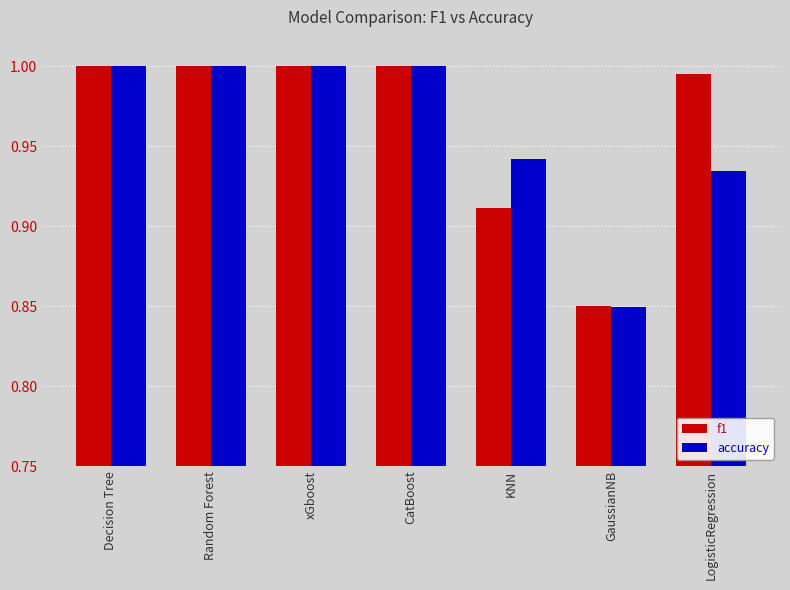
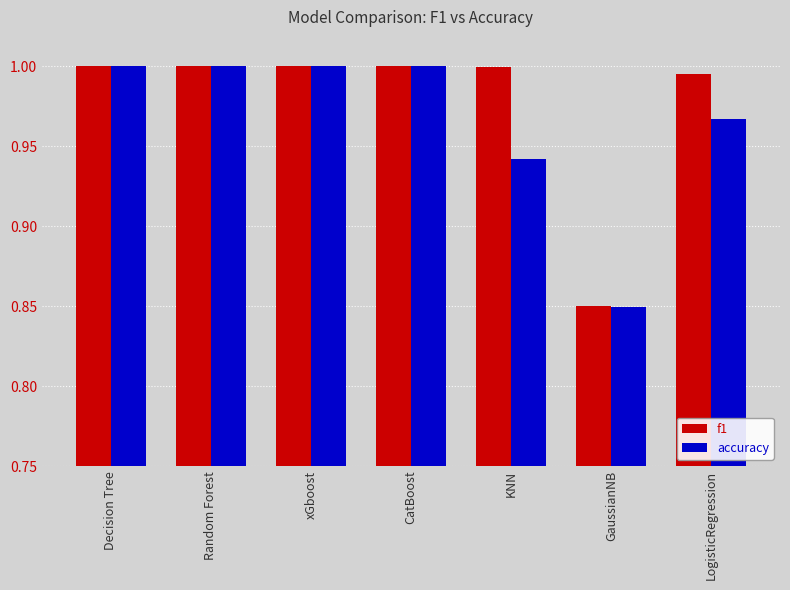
f1, KNN: 0.911 -> 0.999
accuracy, LogisticRegression: 0.934 -> 0.967
